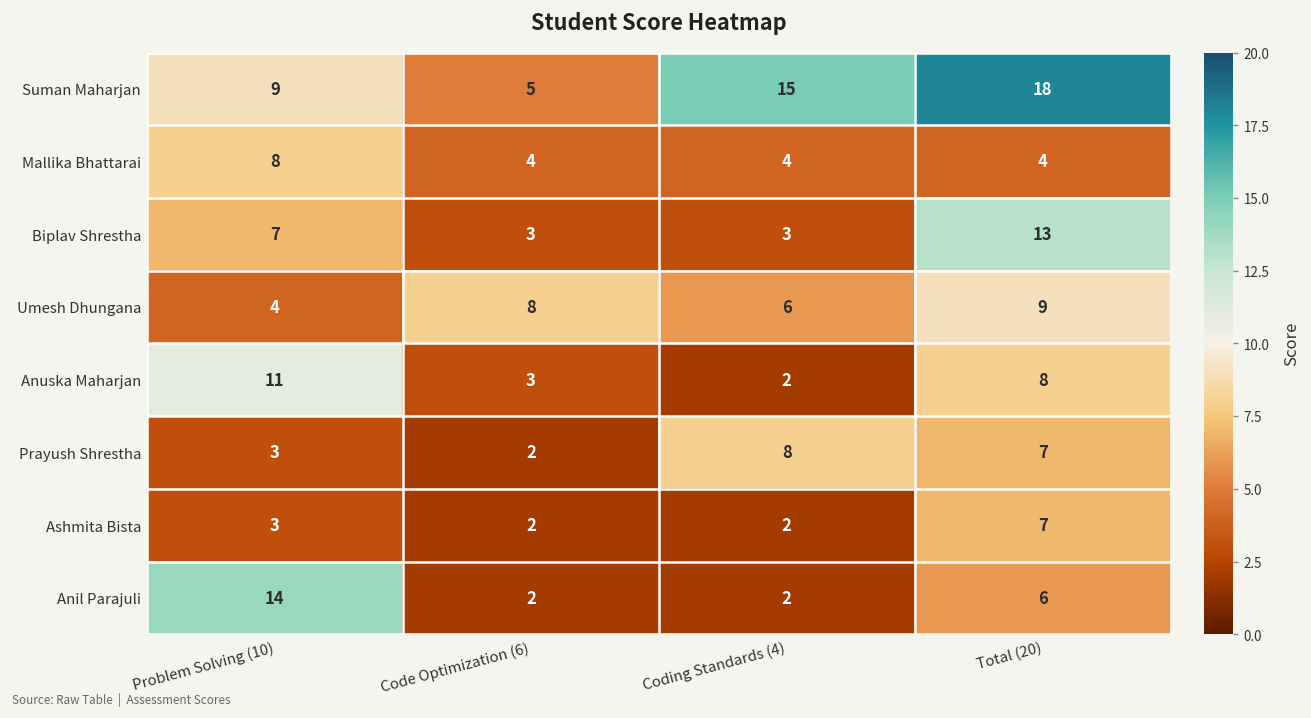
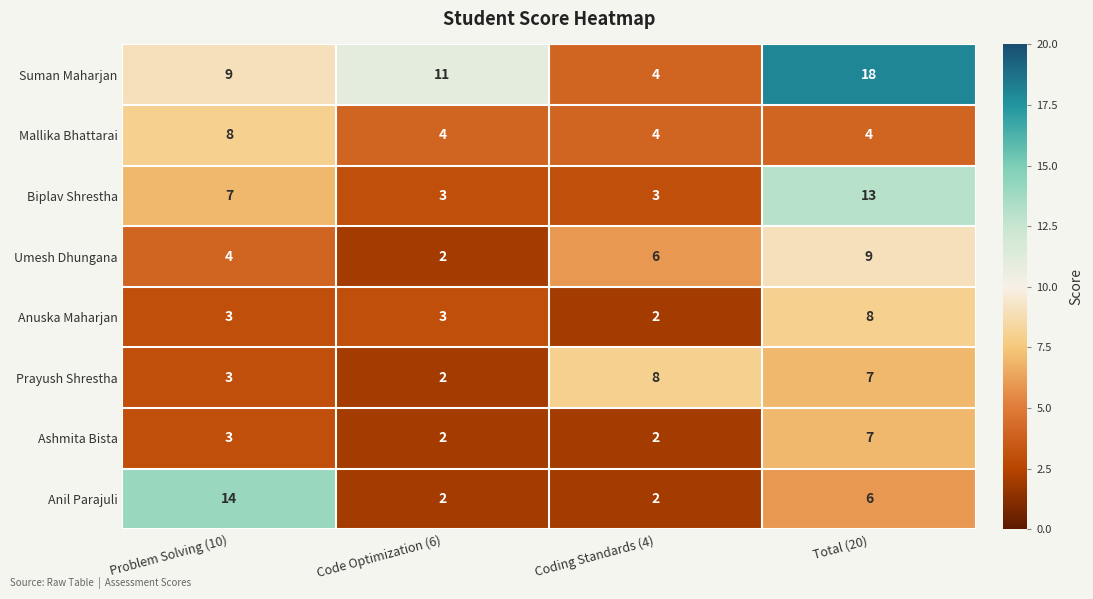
Suman Maharjan, Code Optimization (6): 5 -> 11
Suman Maharjan, Coding Standards (4): 15 -> 4
Umesh Dhungana, Code Optimization (6): 8 -> 2
Anuska Maharjan, Problem Solving (10): 11 -> 3
